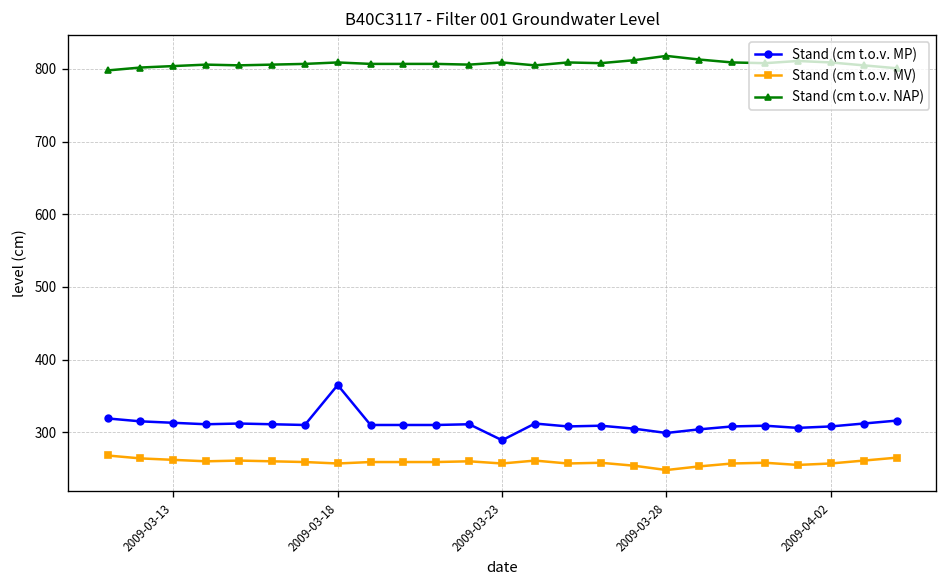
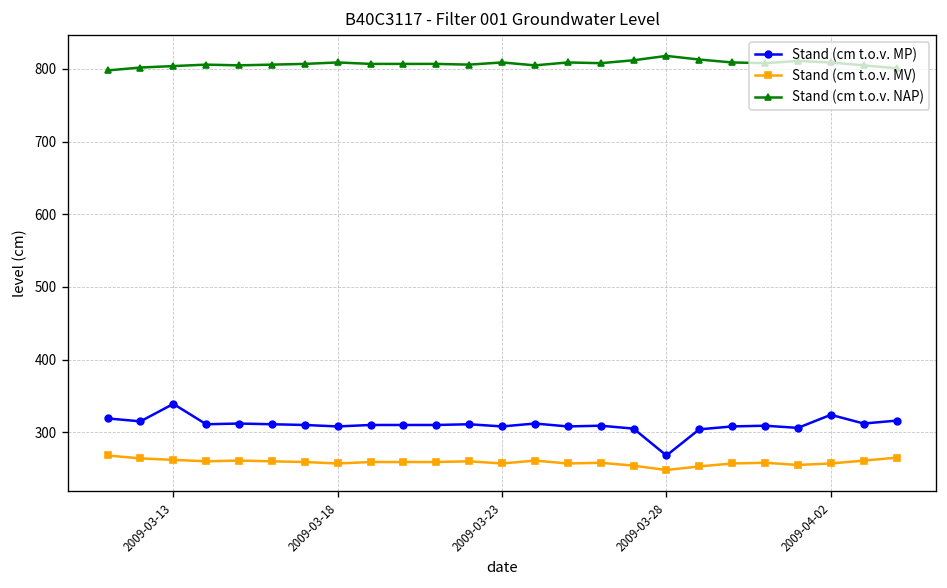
Stand (cm t.o.v. MP), 2009-03-13: 310 -> 340
Stand (cm t.o.v. MP), 2009-03-18: 370 -> 310
Stand (cm t.o.v. MP), 2009-03-23: 290 -> 310
Stand (cm t.o.v. MP), 2009-03-28: 300 -> 270
Stand (cm t.o.v. MP), 2009-04-02: 310 -> 320
